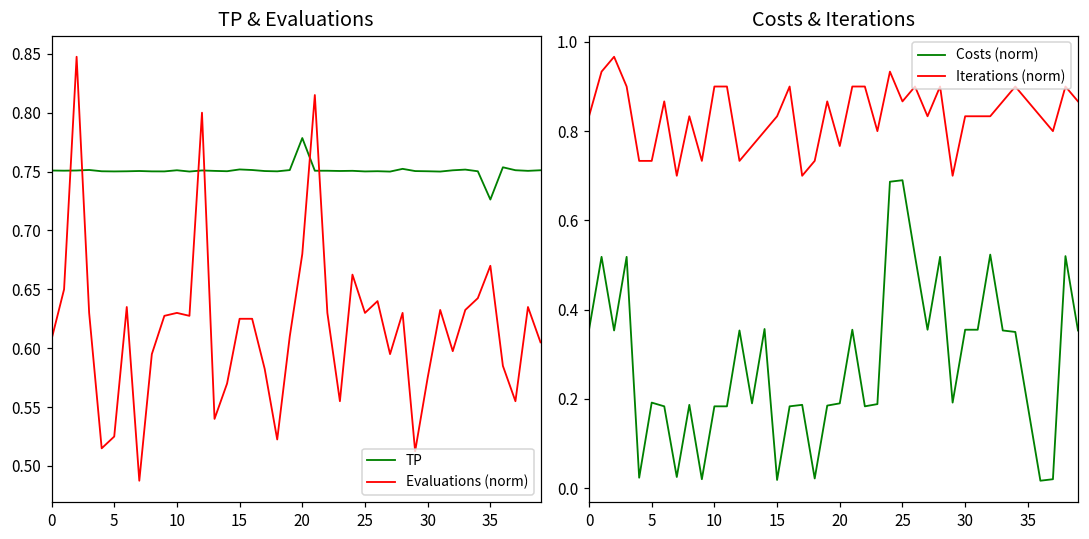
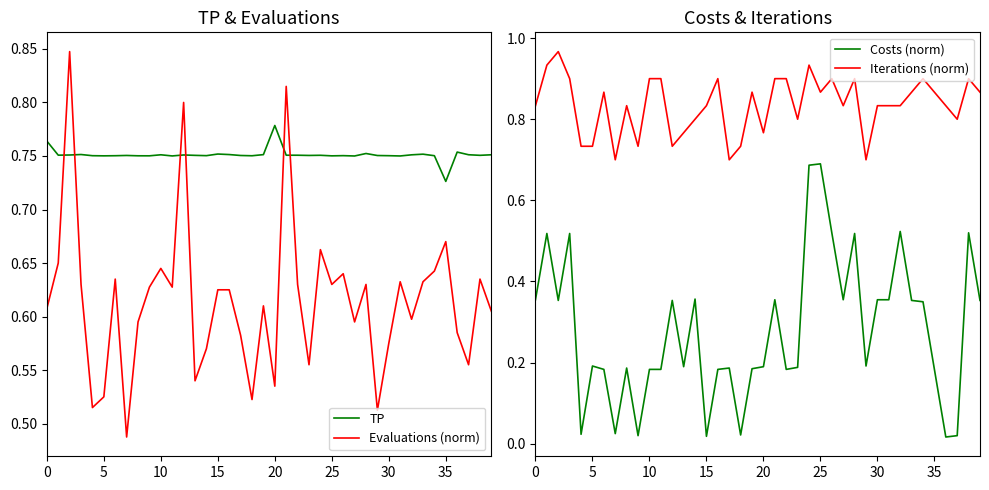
TP & Evaluations, TP, 0: 0.751 -> 0.764
TP & Evaluations, Evaluations (norm), 10: 0.630 -> 0.645
TP & Evaluations, Evaluations (norm), 20: 0.680 -> 0.535
